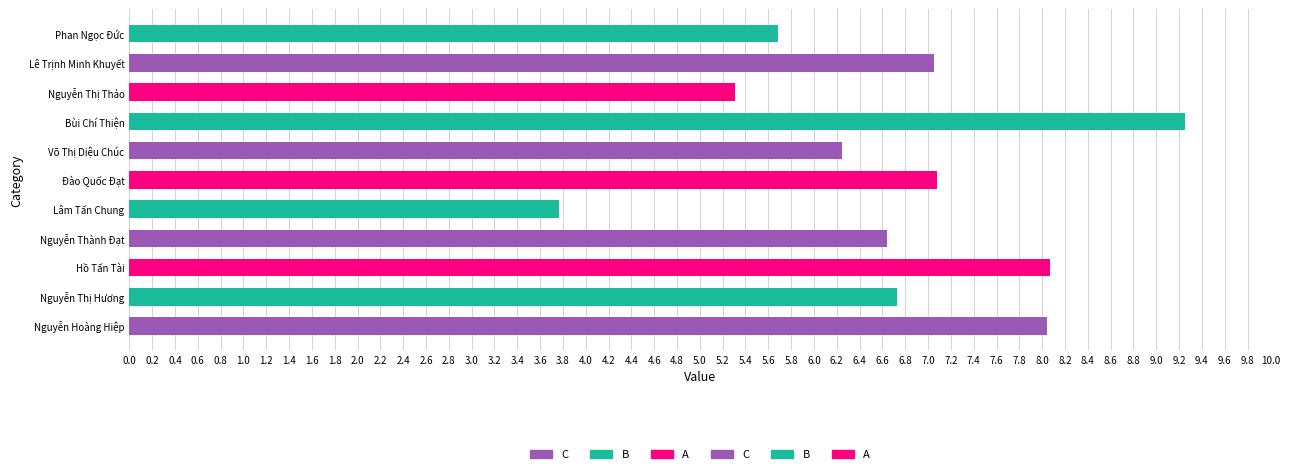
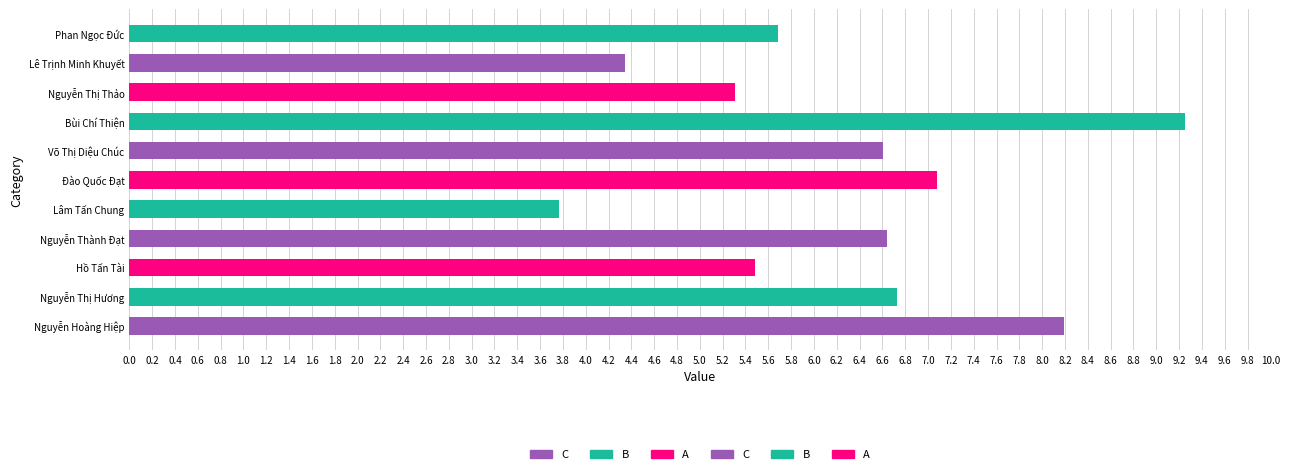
Lê Trịnh Minh Khuyết: 7.05 -> 4.34
Võ Thị Diệu Chúc: 6.24 -> 6.61
Hồ Tấn Tài: 8.07 -> 5.48
Nguyễn Hoàng Hiệp: 8.04 -> 8.19
